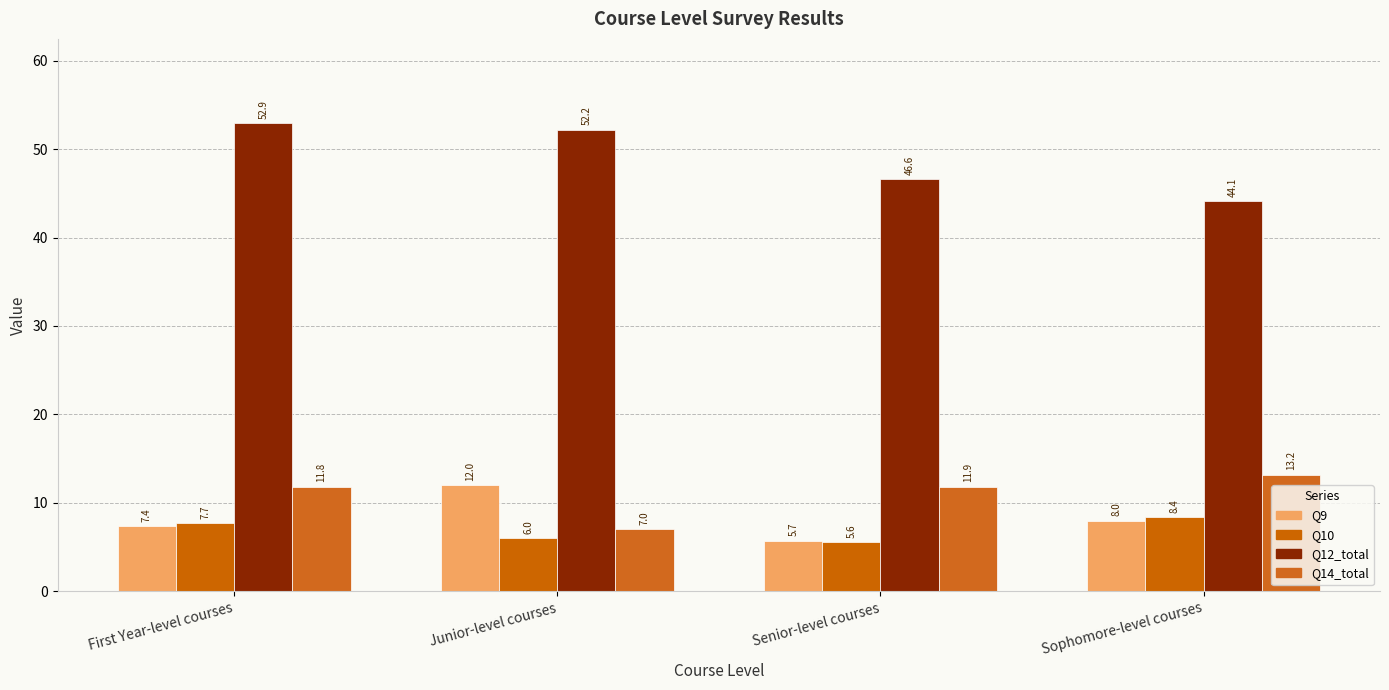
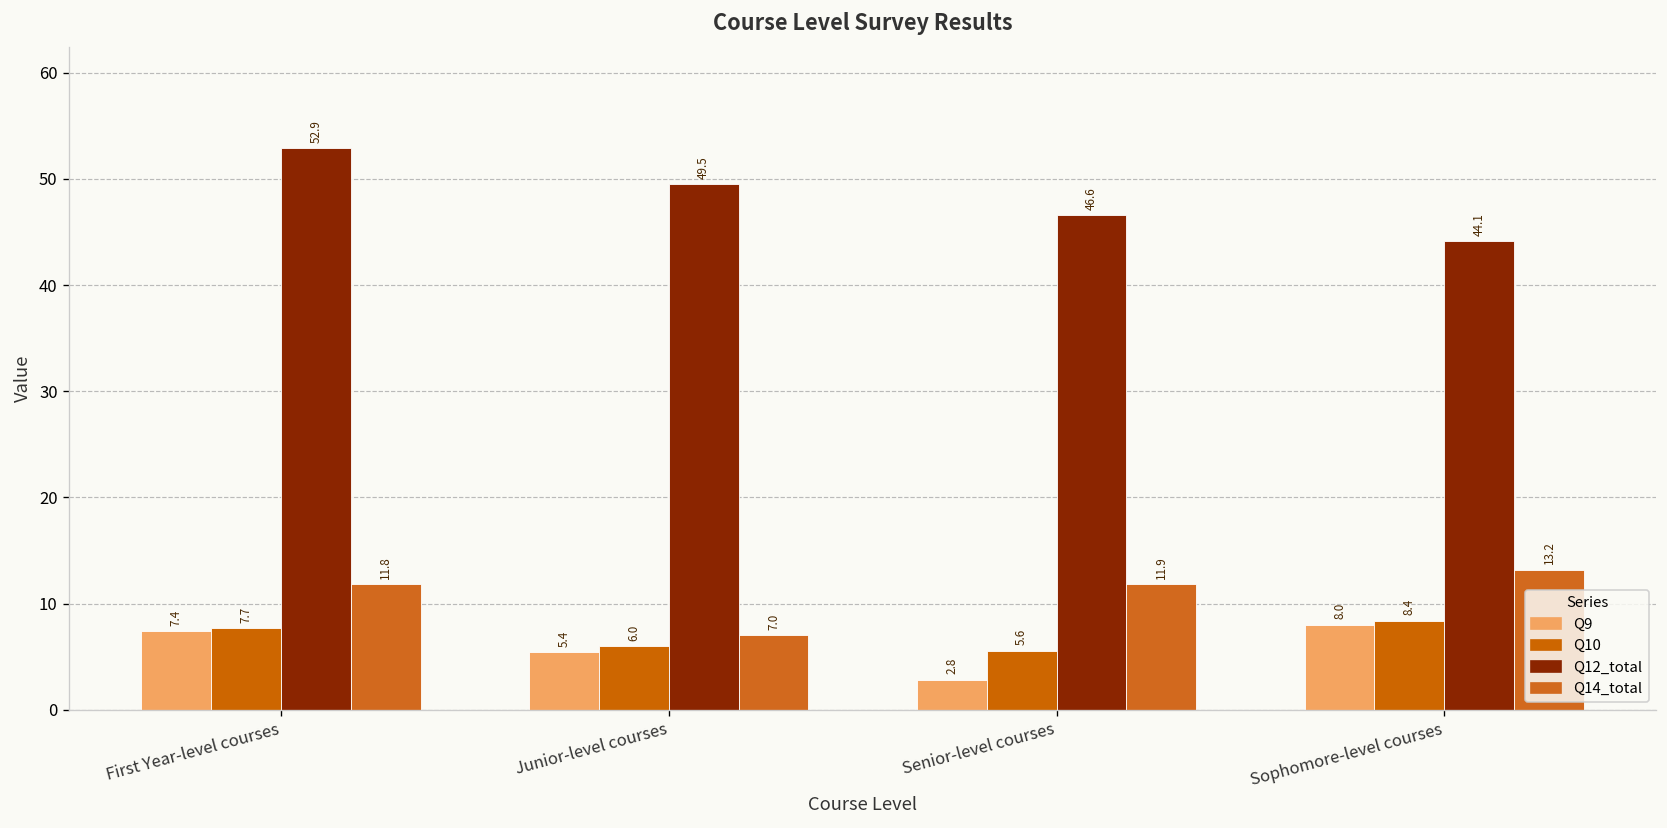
Q9, Junior-level courses: 12.0 -> 5.4
Q12_total, Junior-level courses: 52.2 -> 49.5
Q9, Senior-level courses: 5.7 -> 2.8
